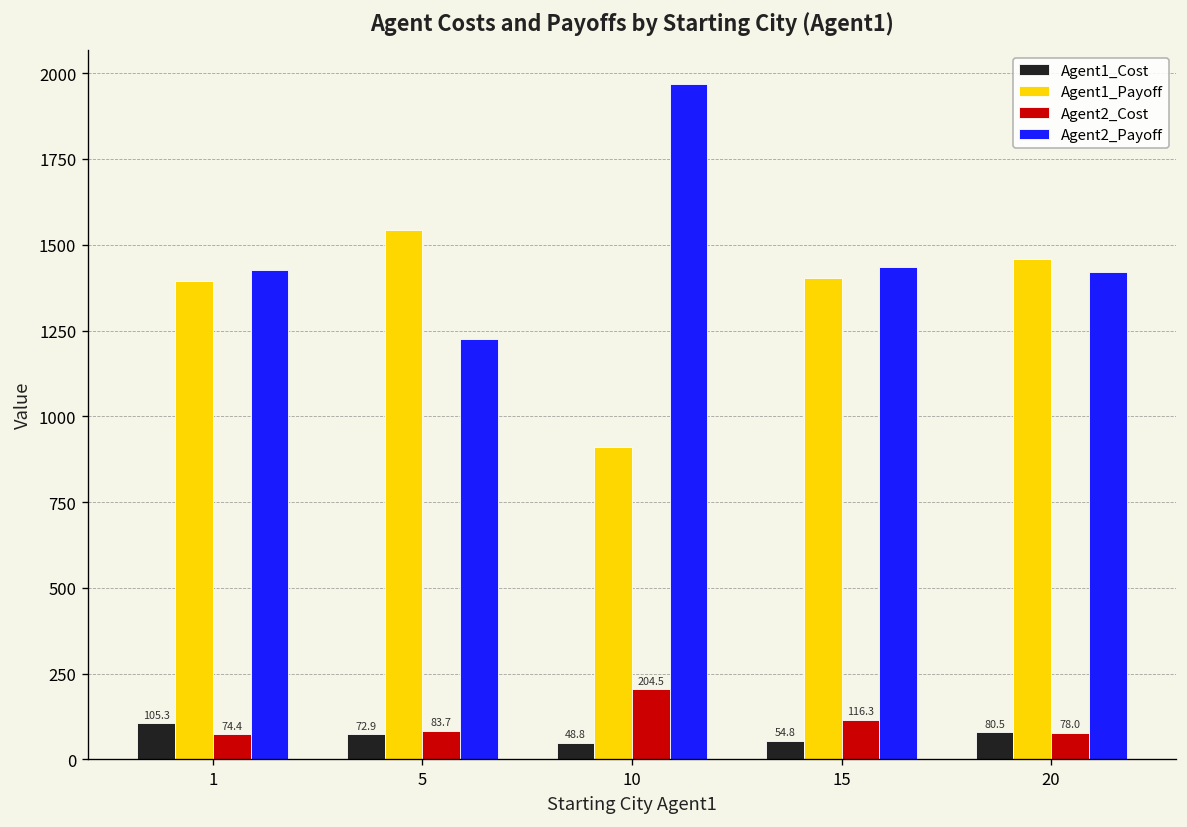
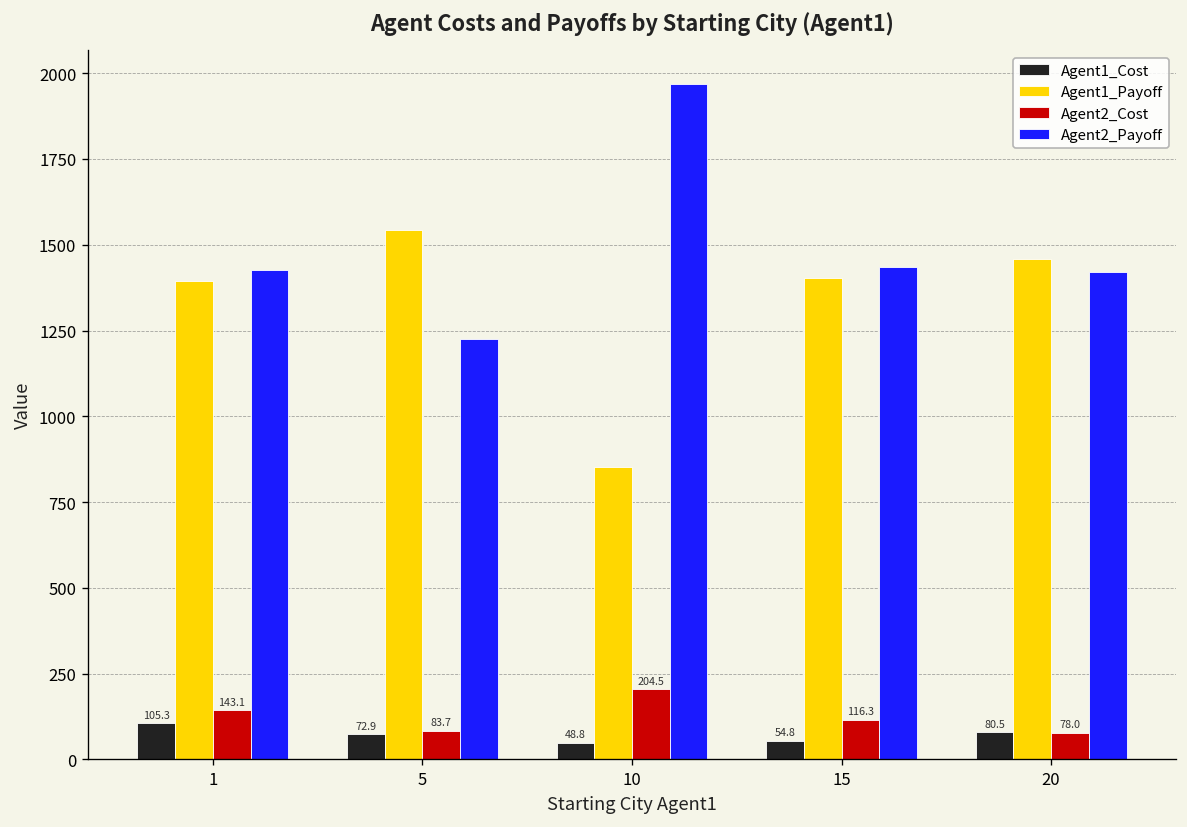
Agent2_Cost, 1: 74.4 -> 143.1
Agent1_Payoff, 10: 910 -> 850
